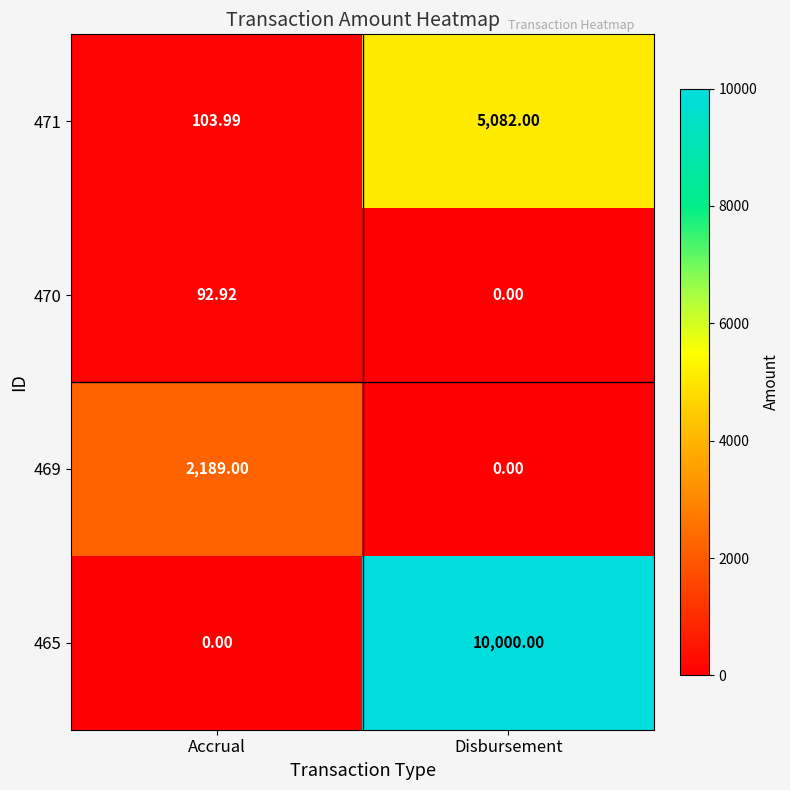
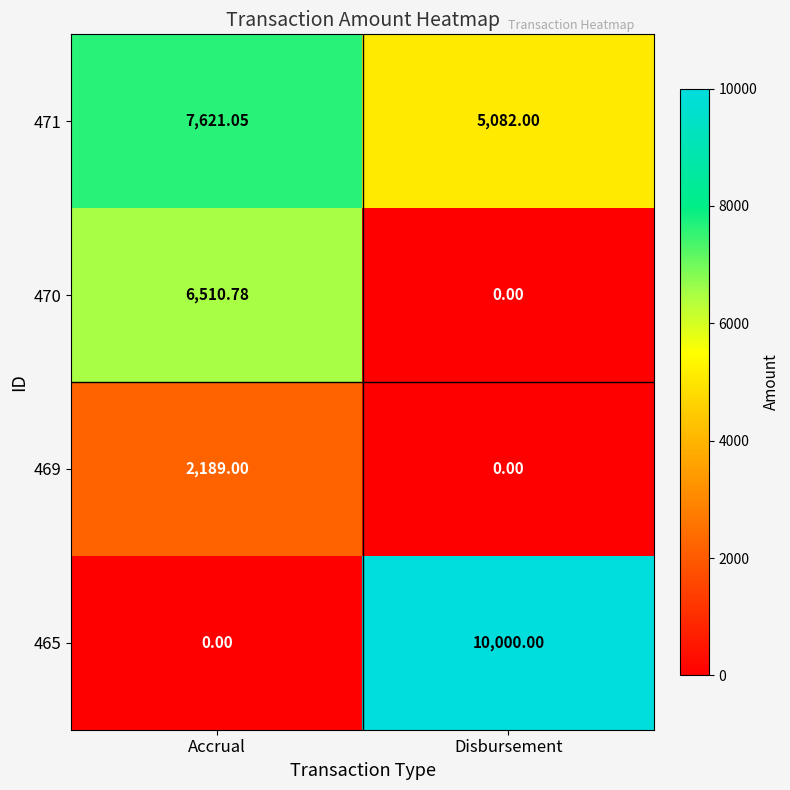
471, Accrual: 103.99 -> 7,621.05
470, Accrual: 92.92 -> 6,510.78
